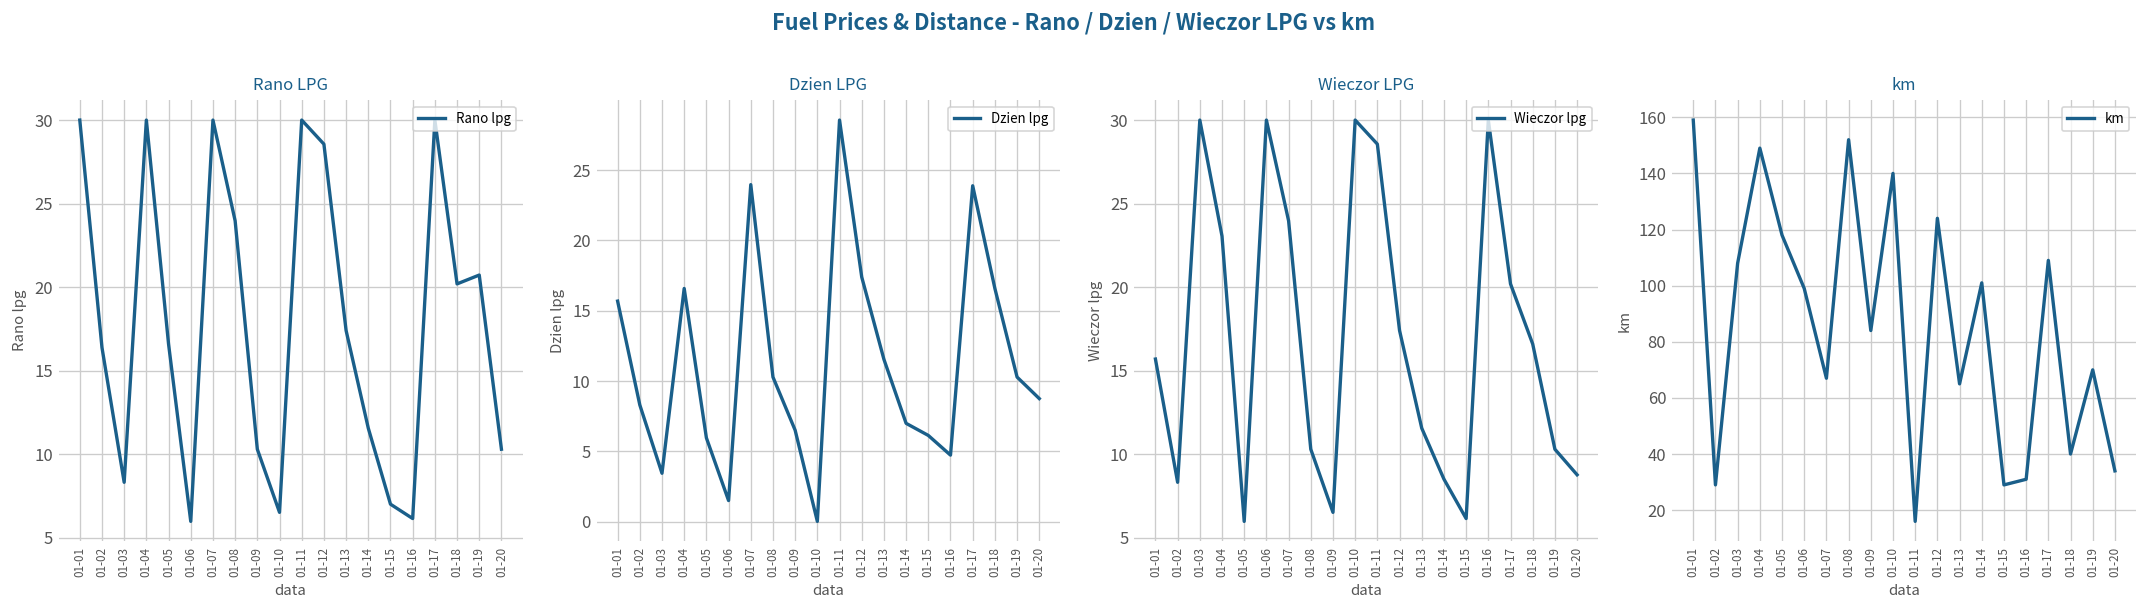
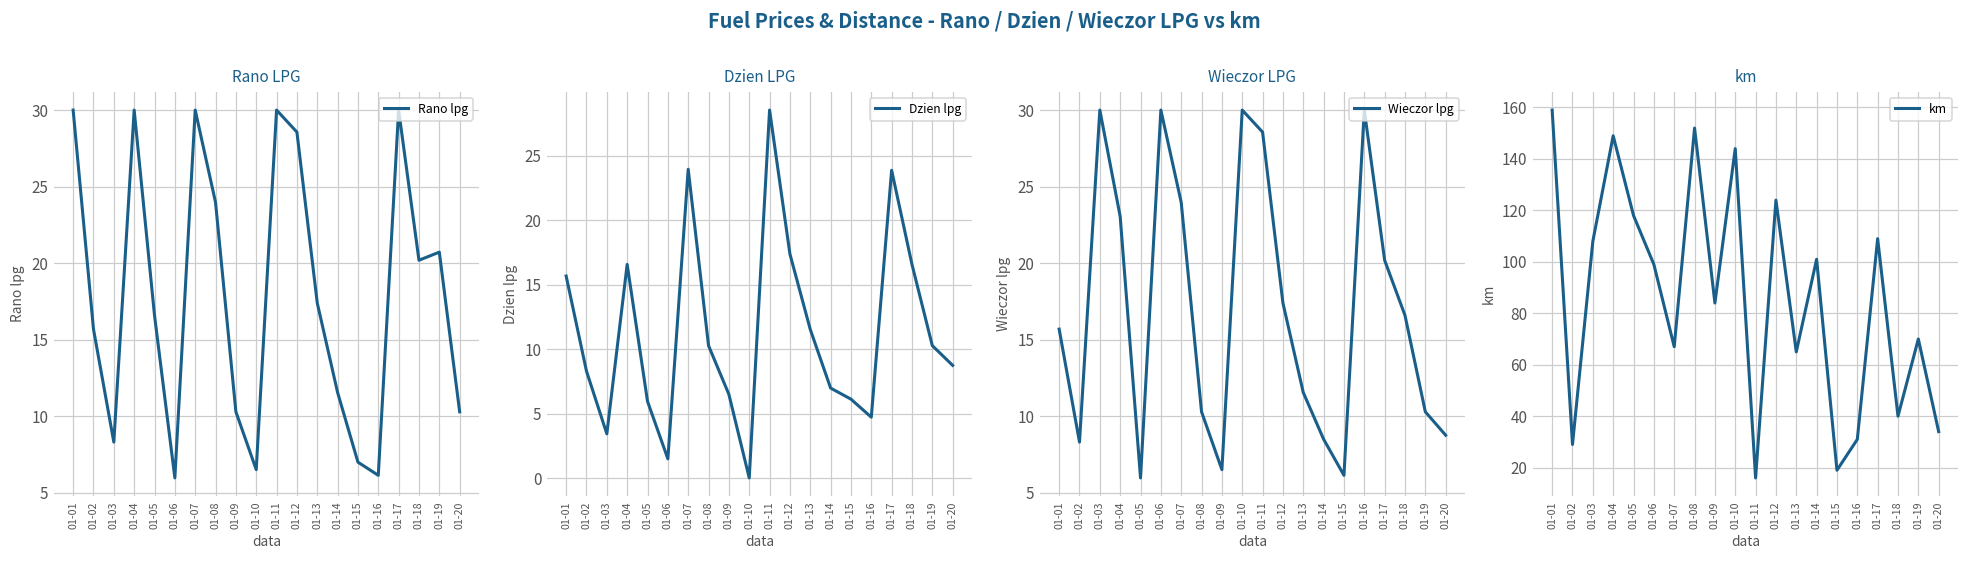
Rano LPG, 01-02: 16.4 -> 15.7
km, 01-10: 140 -> 144
km, 01-15: 29 -> 19
